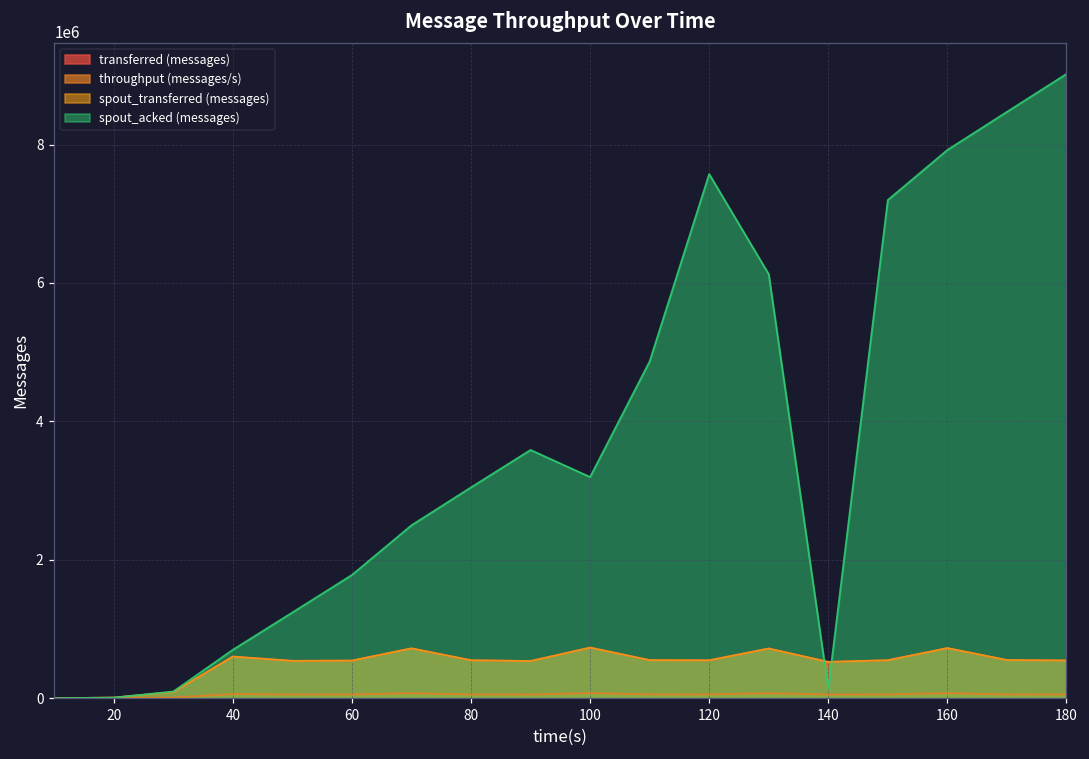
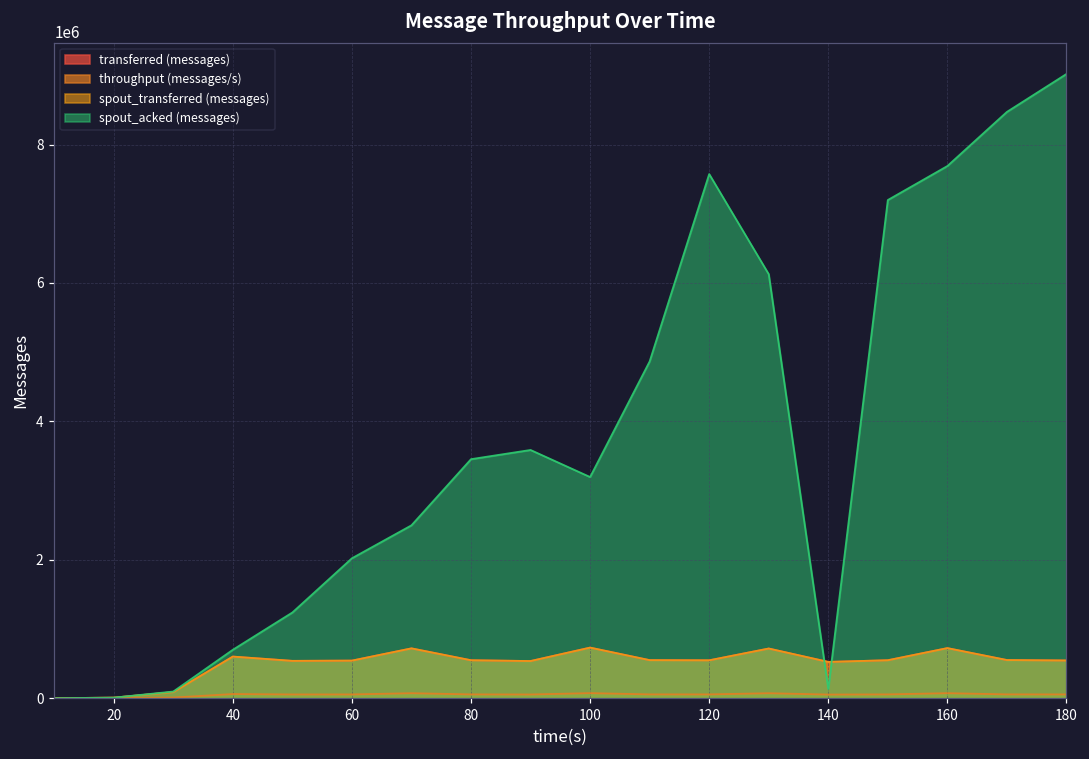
spout_acked (messages), 60: 1800000 -> 2000000
spout_acked (messages), 80: 3000000 -> 3500000
spout_acked (messages), 160: 7900000 -> 7700000
